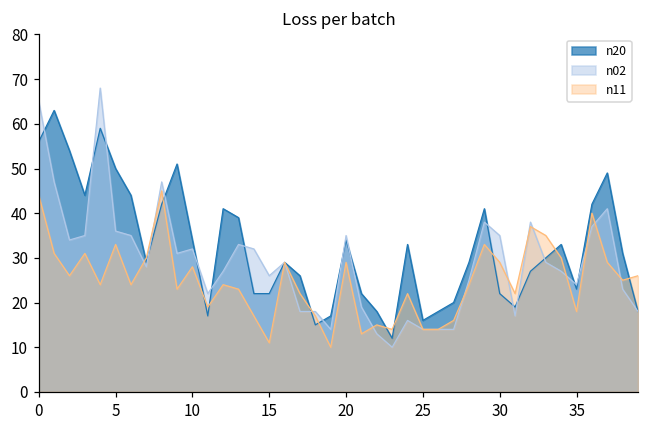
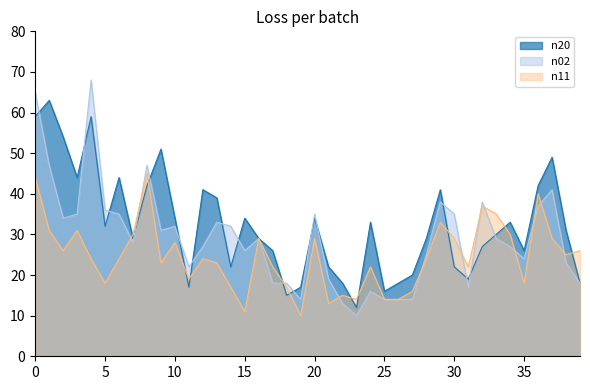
n20, 0: 56 -> 59
n20, 5: 50 -> 32
n11, 5: 33 -> 18
n20, 15: 22 -> 34
n20, 35: 23 -> 26
